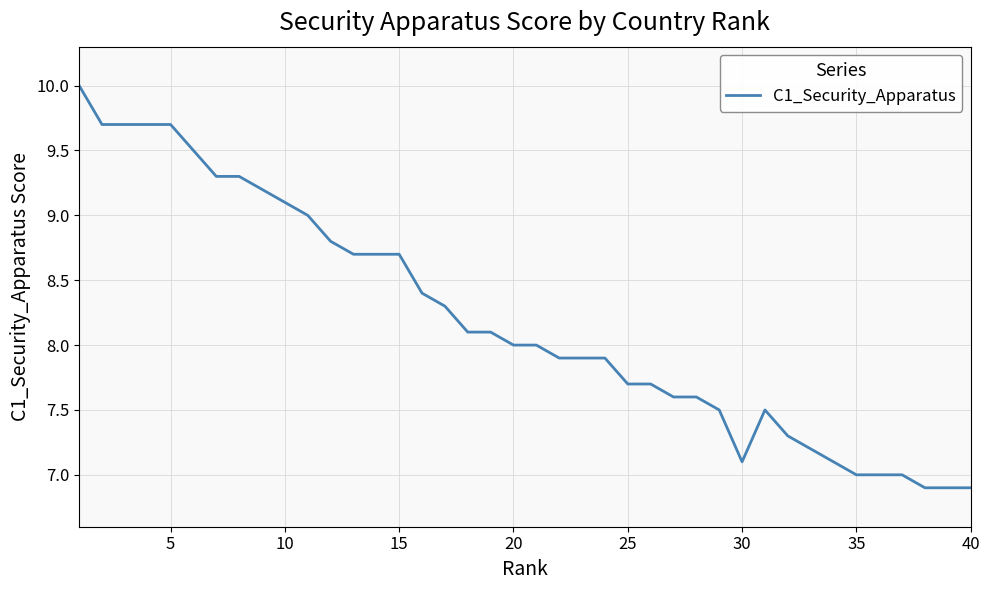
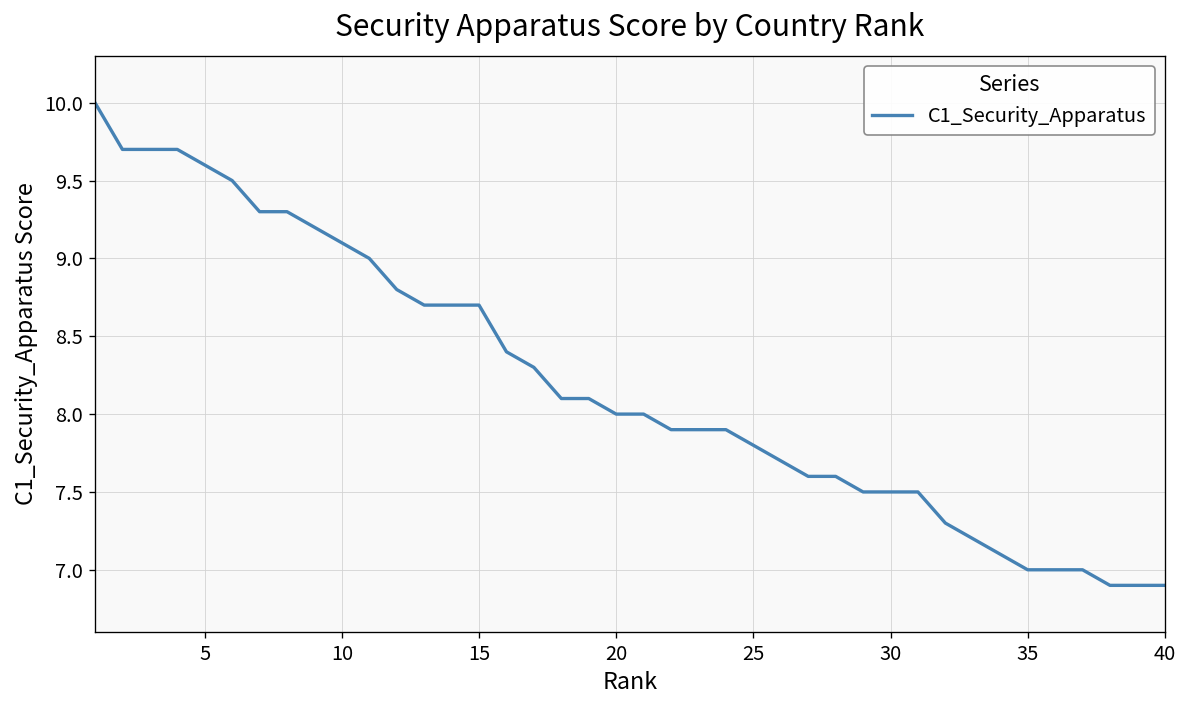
5: 9.7 -> 9.6
25: 7.7 -> 7.8
30: 7.1 -> 7.5
